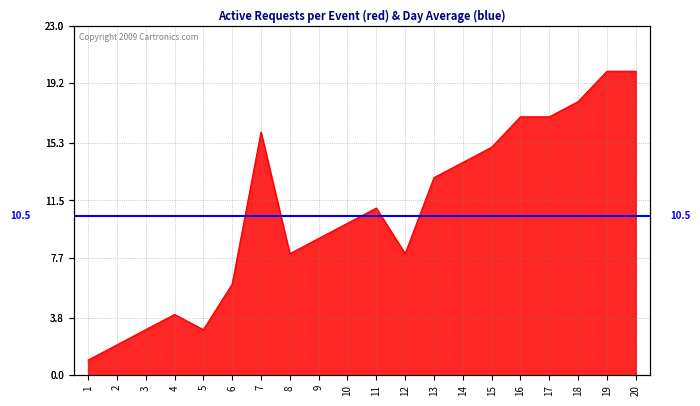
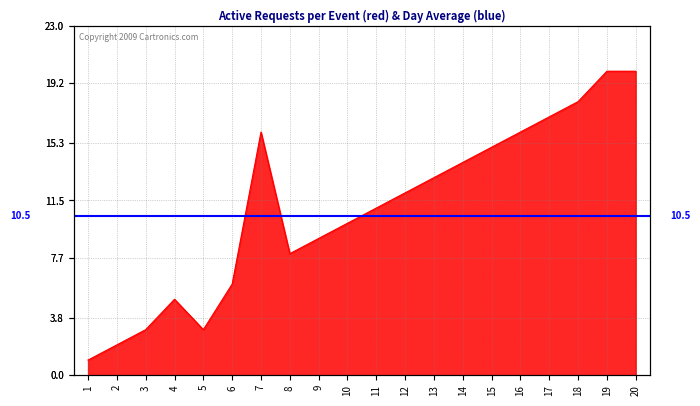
4: 4 -> 5
12: 8 -> 12
16: 17 -> 16
